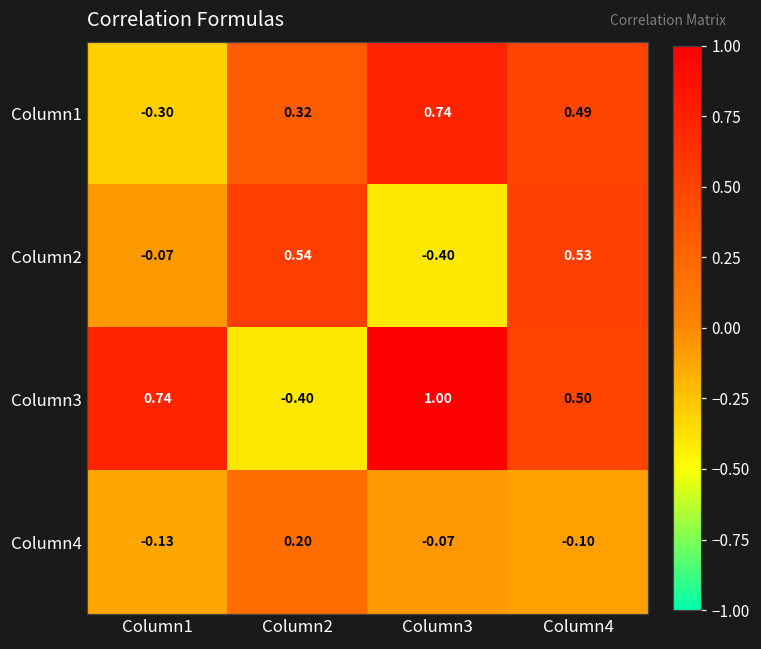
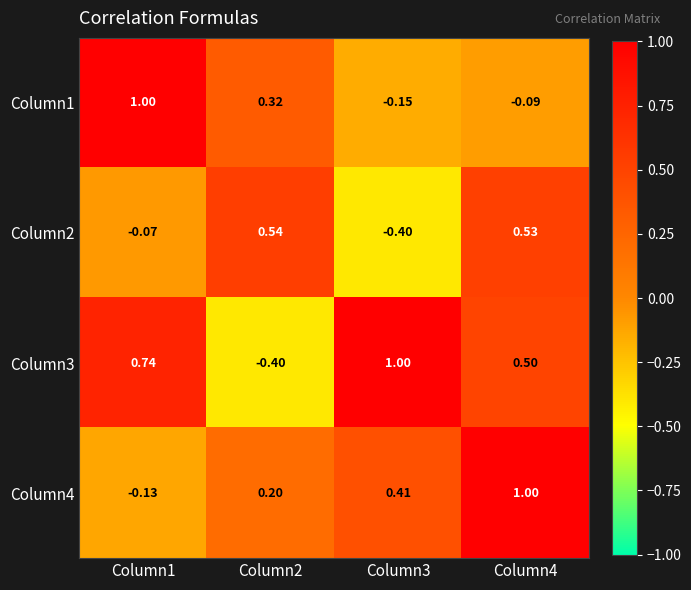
Column1, Column1: -0.30 -> 1.00
Column1, Column3: 0.74 -> -0.15
Column1, Column4: 0.49 -> -0.09
Column4, Column3: -0.07 -> 0.41
Column4, Column4: -0.10 -> 1.00
